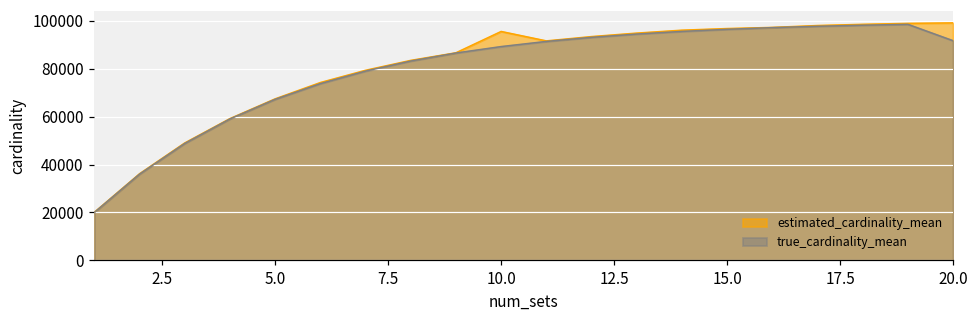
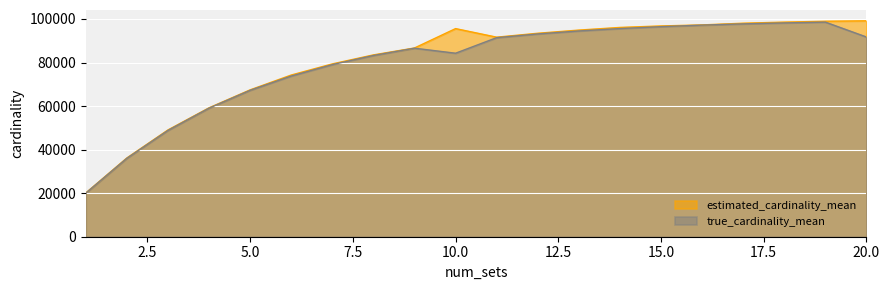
true_cardinality_mean, 10.0: 89000 -> 84000
